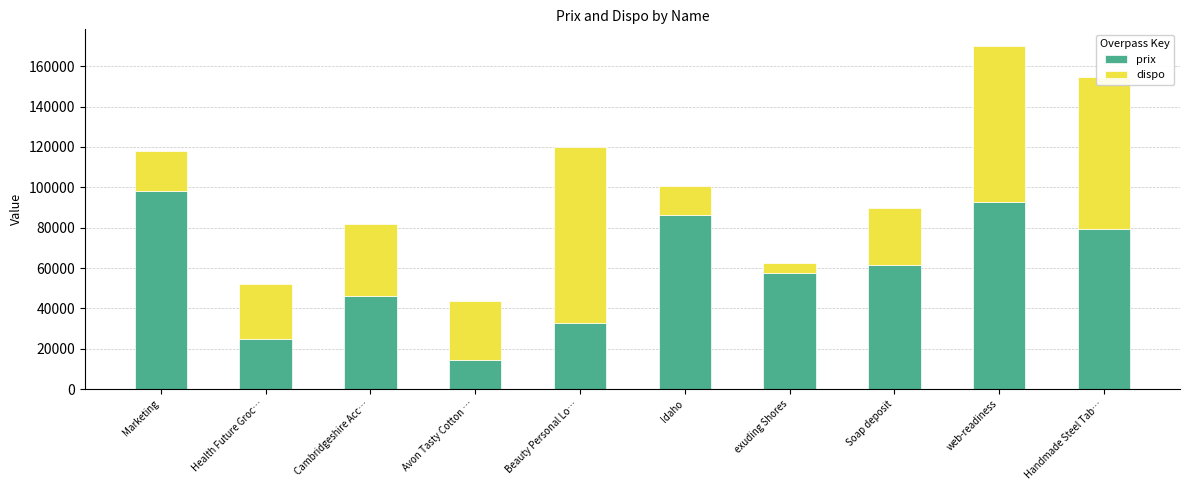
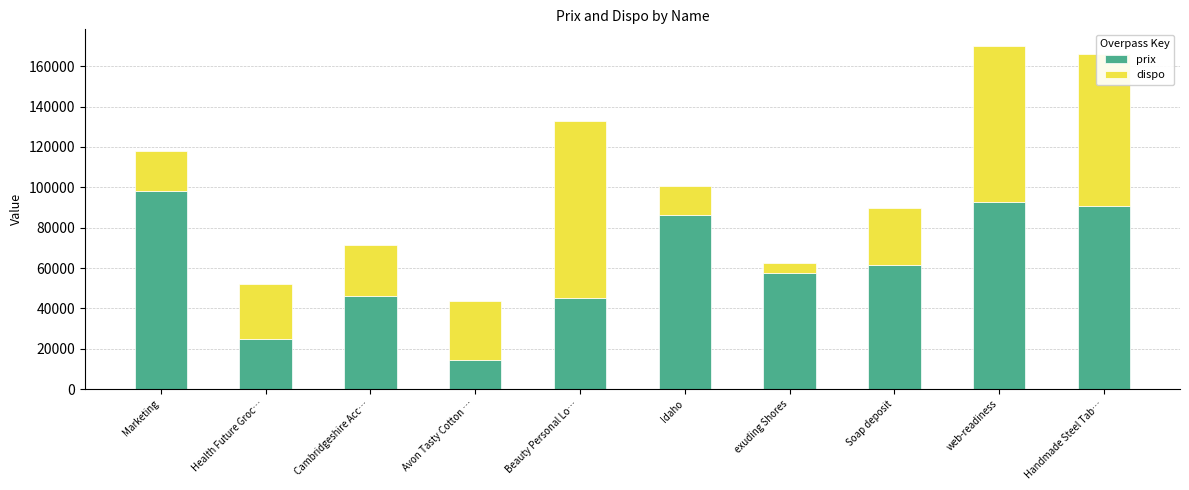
dispo, Cambridgeshire Acc…: 36000 -> 26000
prix, Beauty Personal Lo…: 33000 -> 45000
prix, Handmade Steel Tab…: 79000 -> 91000
